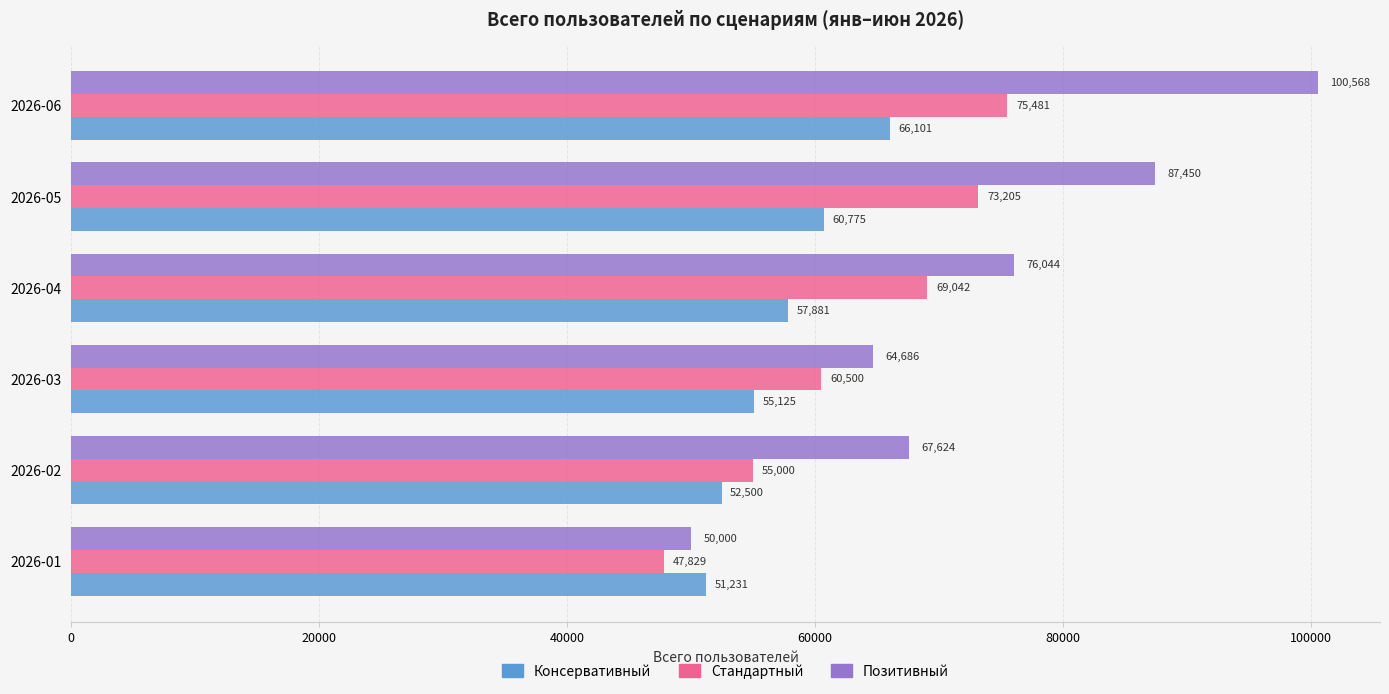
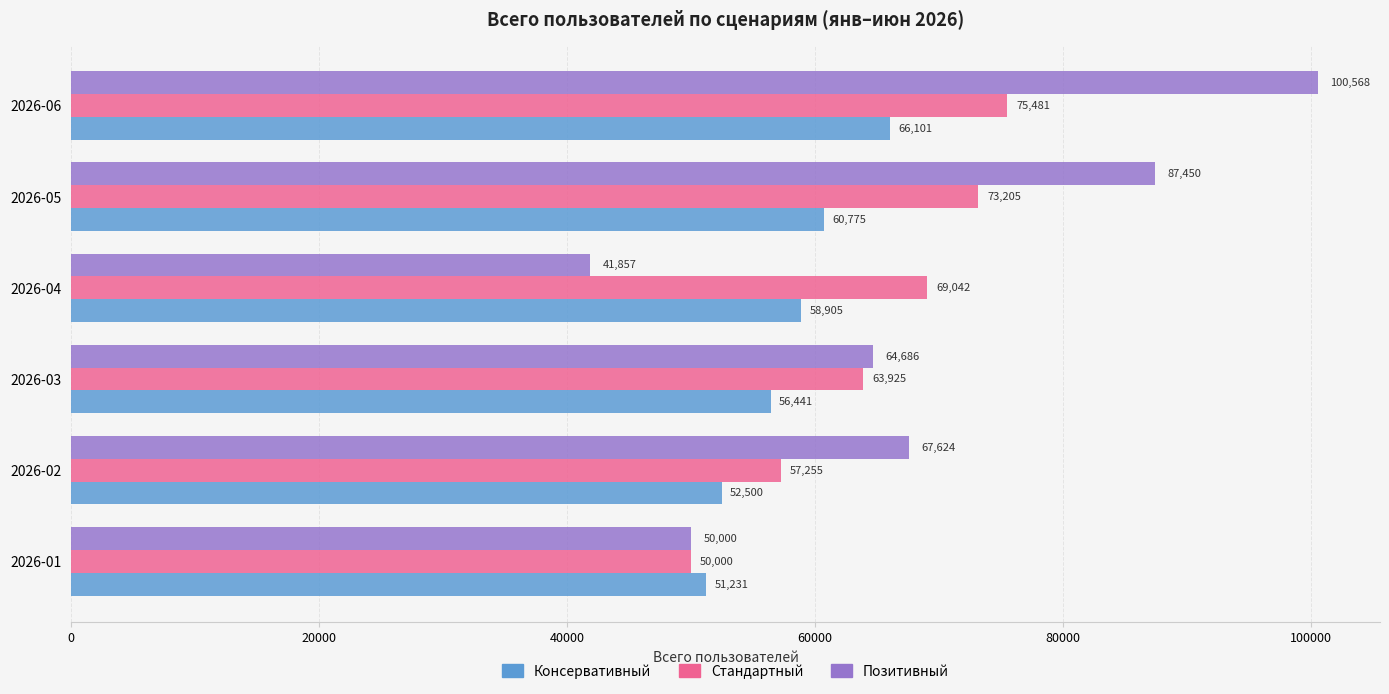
Позитивный, 2026-04: 76,044 -> 41,857
Консервативный, 2026-04: 57,881 -> 58,905
Стандартный, 2026-03: 60,500 -> 63,925
Консервативный, 2026-03: 55,125 -> 56,441
Стандартный, 2026-02: 55,000 -> 57,255
Стандартный, 2026-01: 47,829 -> 50,000
